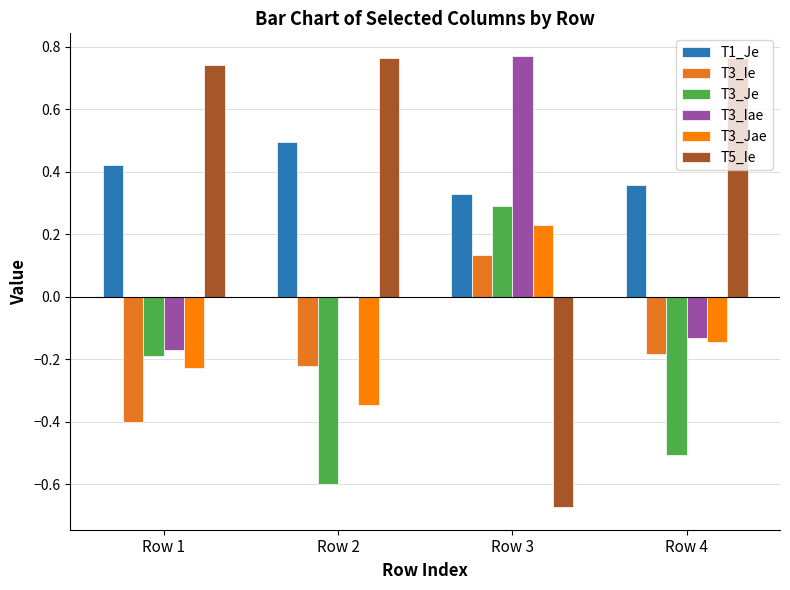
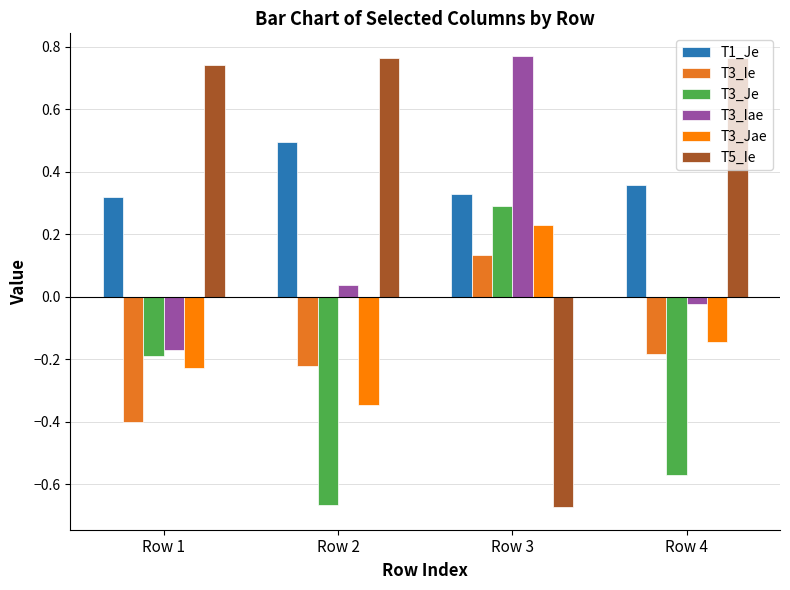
T1_Je, Row 1: 0.42 -> 0.32
T3_Je, Row 2: -0.60 -> -0.67
T3_Iae, Row 2: 0.00 -> 0.04
T3_Je, Row 4: -0.51 -> -0.57
T3_Iae, Row 4: -0.13 -> -0.02
